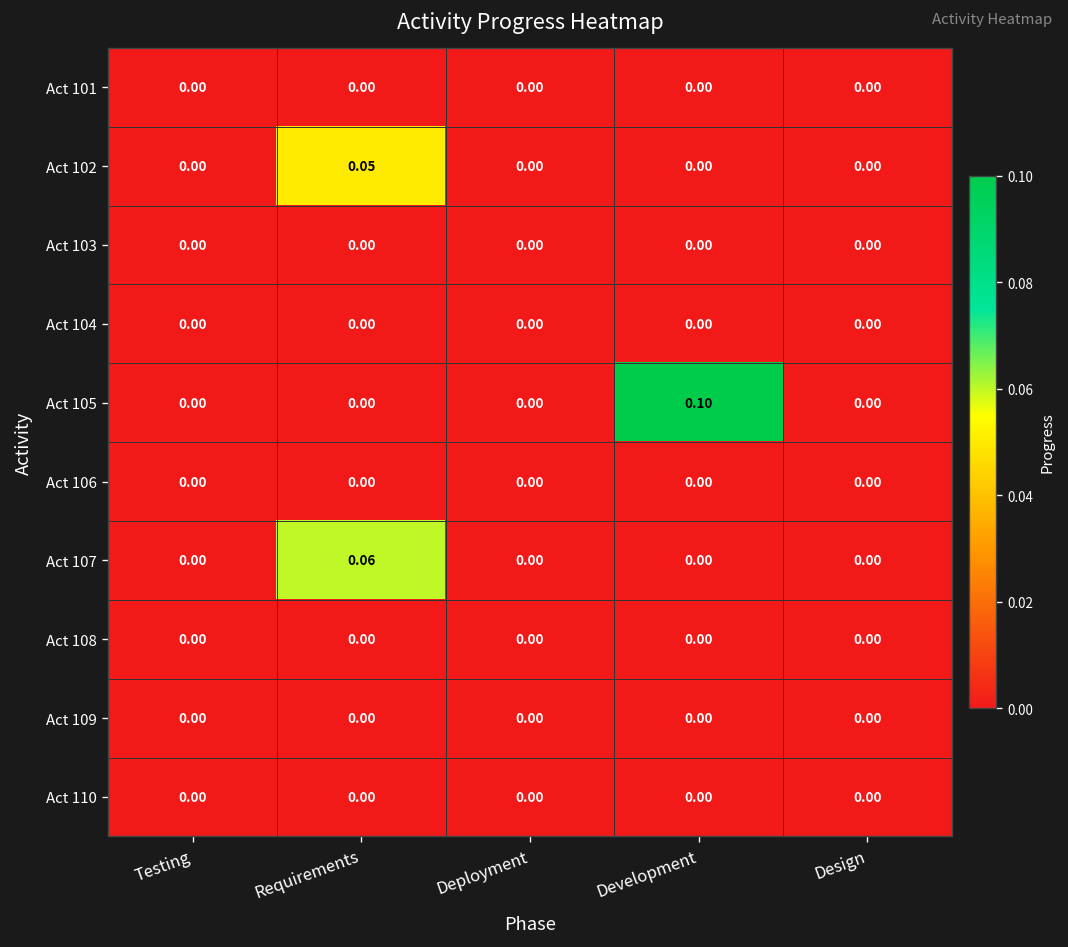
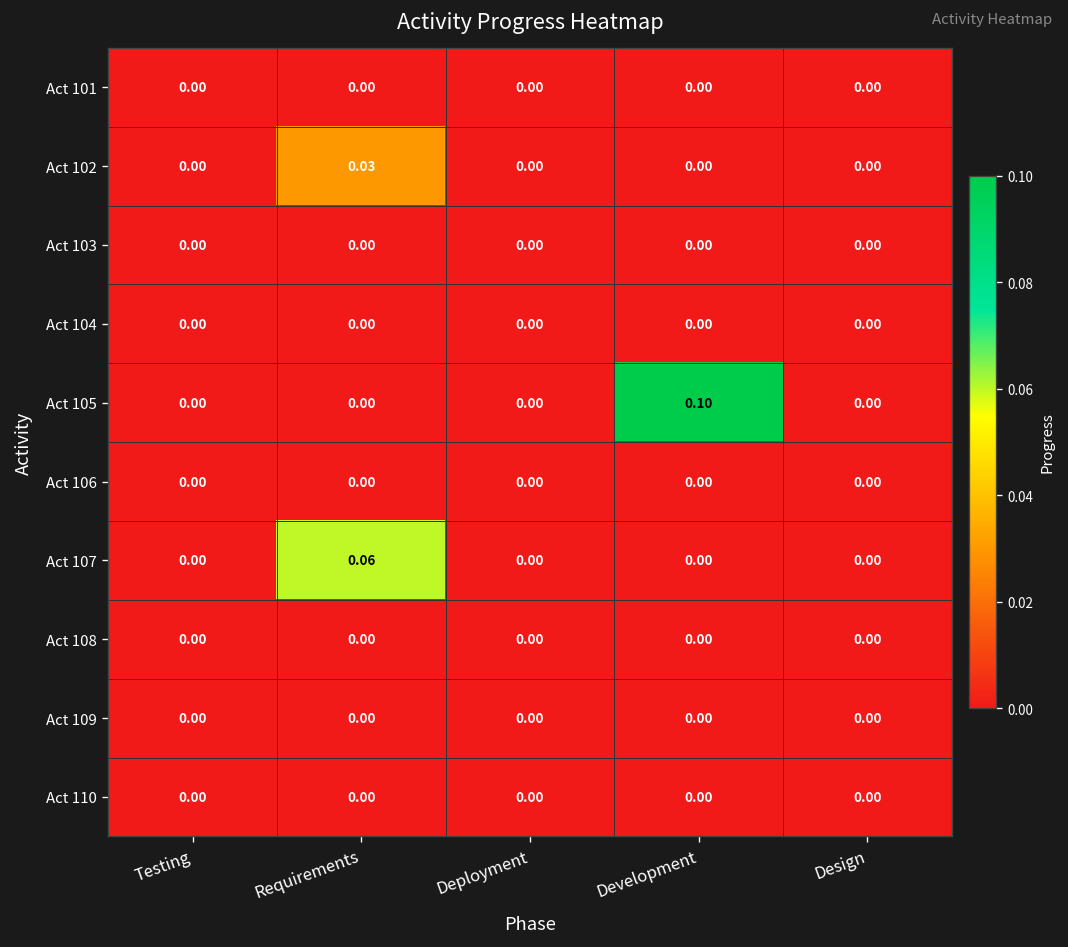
Act 102, Requirements: 0.05 -> 0.03
